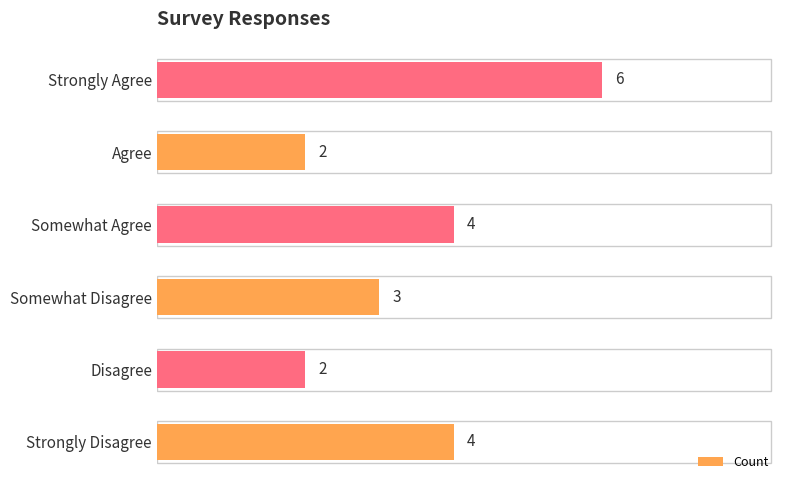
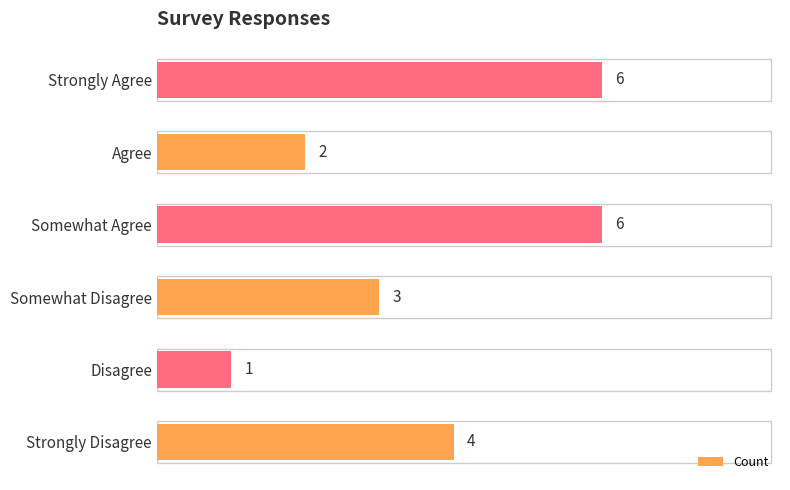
Somewhat Agree: 4 -> 6
Disagree: 2 -> 1
